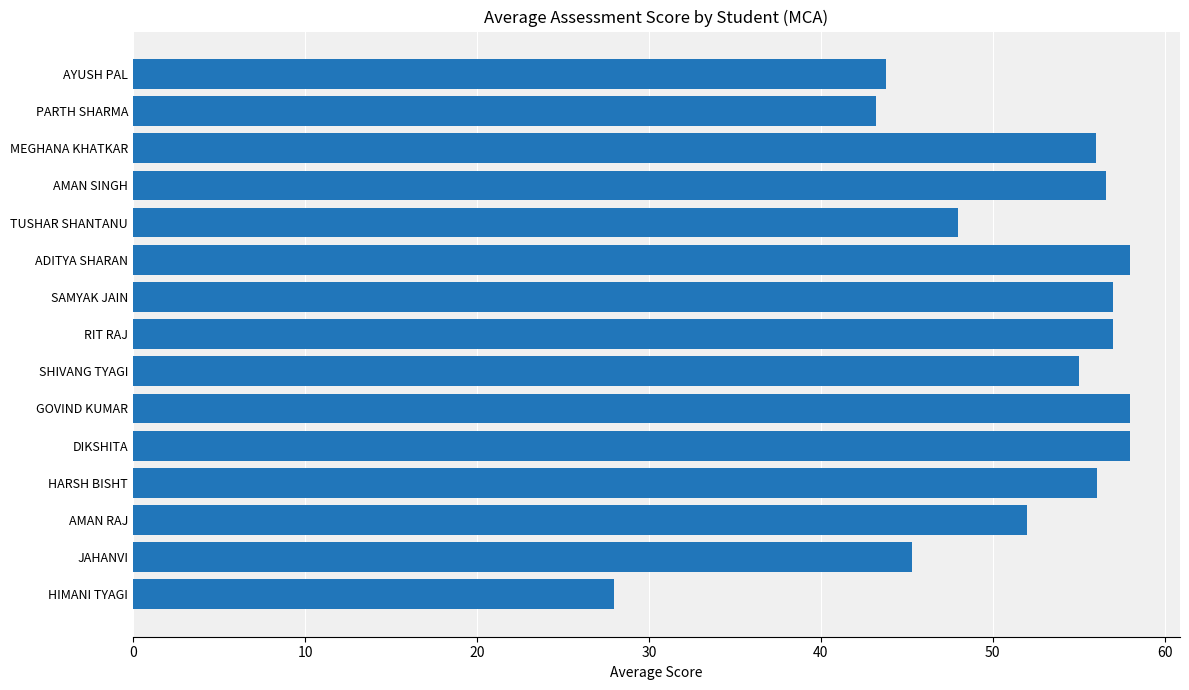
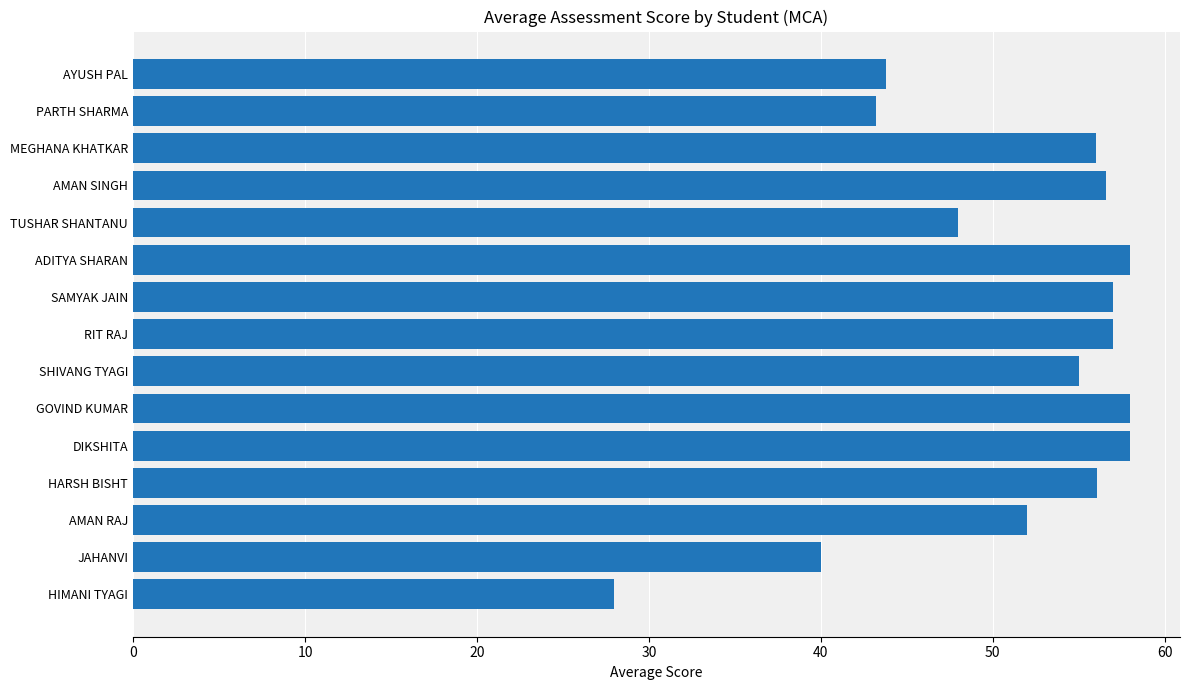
JAHANVI: 45.3 -> 40.0
